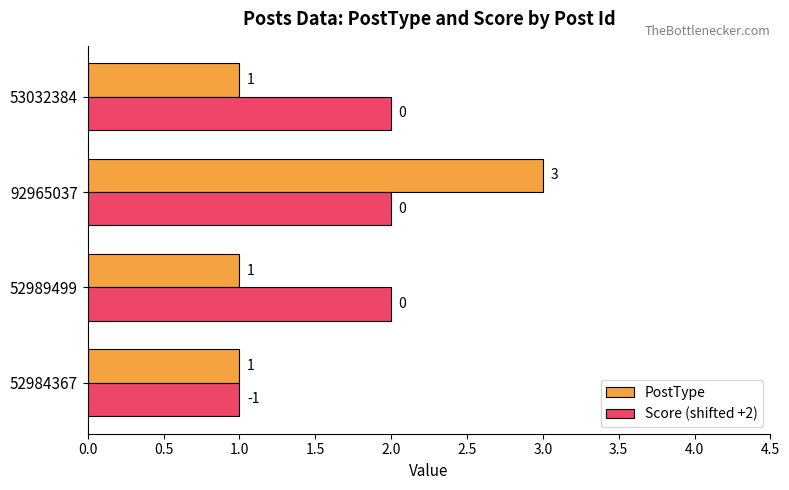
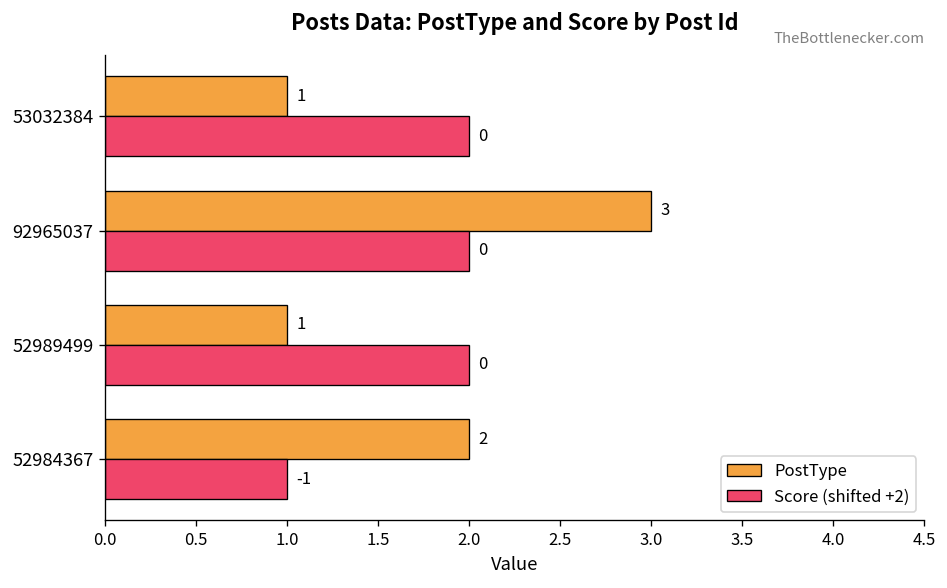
PostType, 52984367: 1 -> 2
